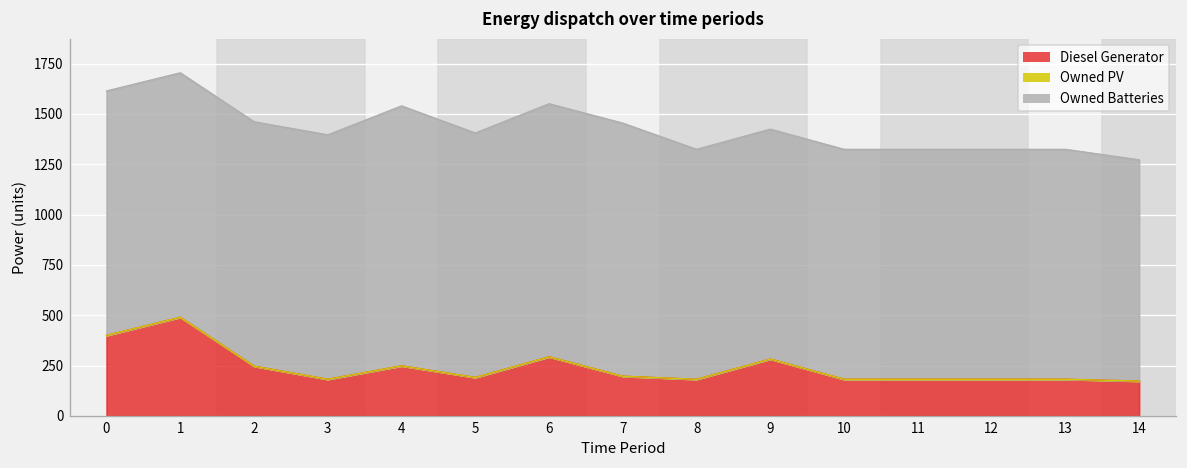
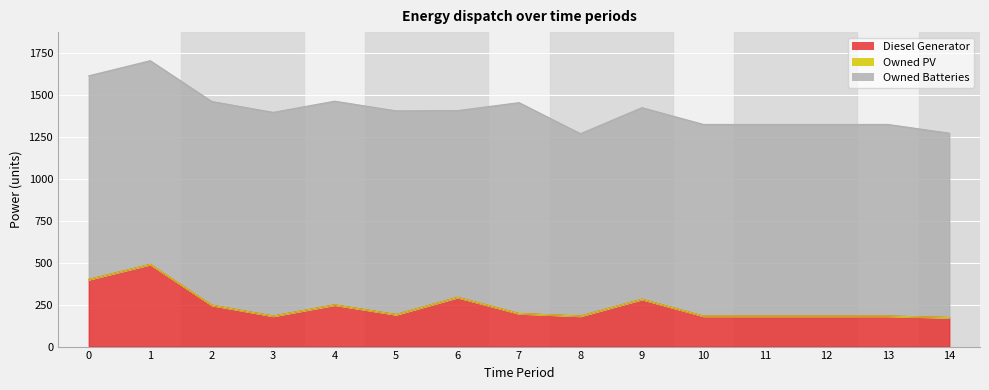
Owned Batteries, 4: 1290 -> 1210
Owned Batteries, 6: 1260 -> 1110
Owned Batteries, 8: 1140 -> 1090
